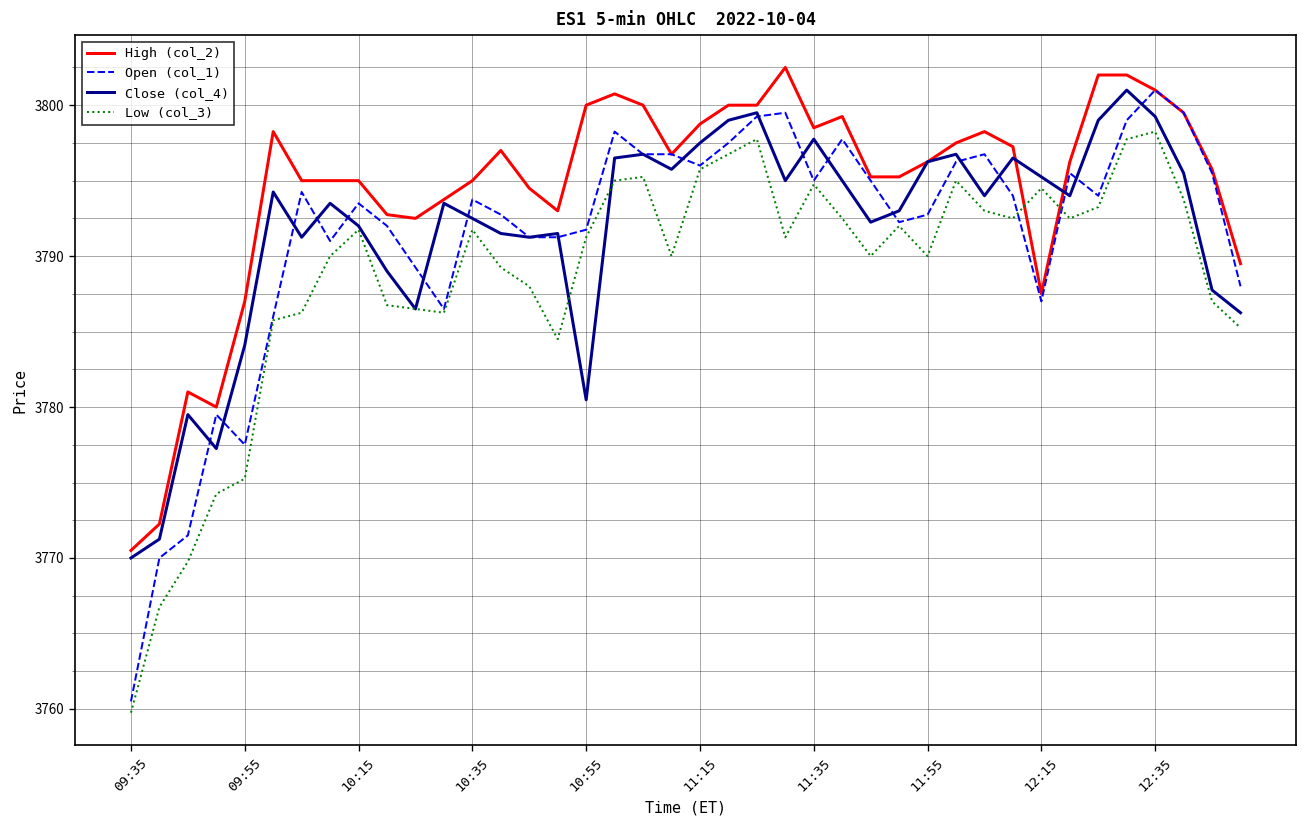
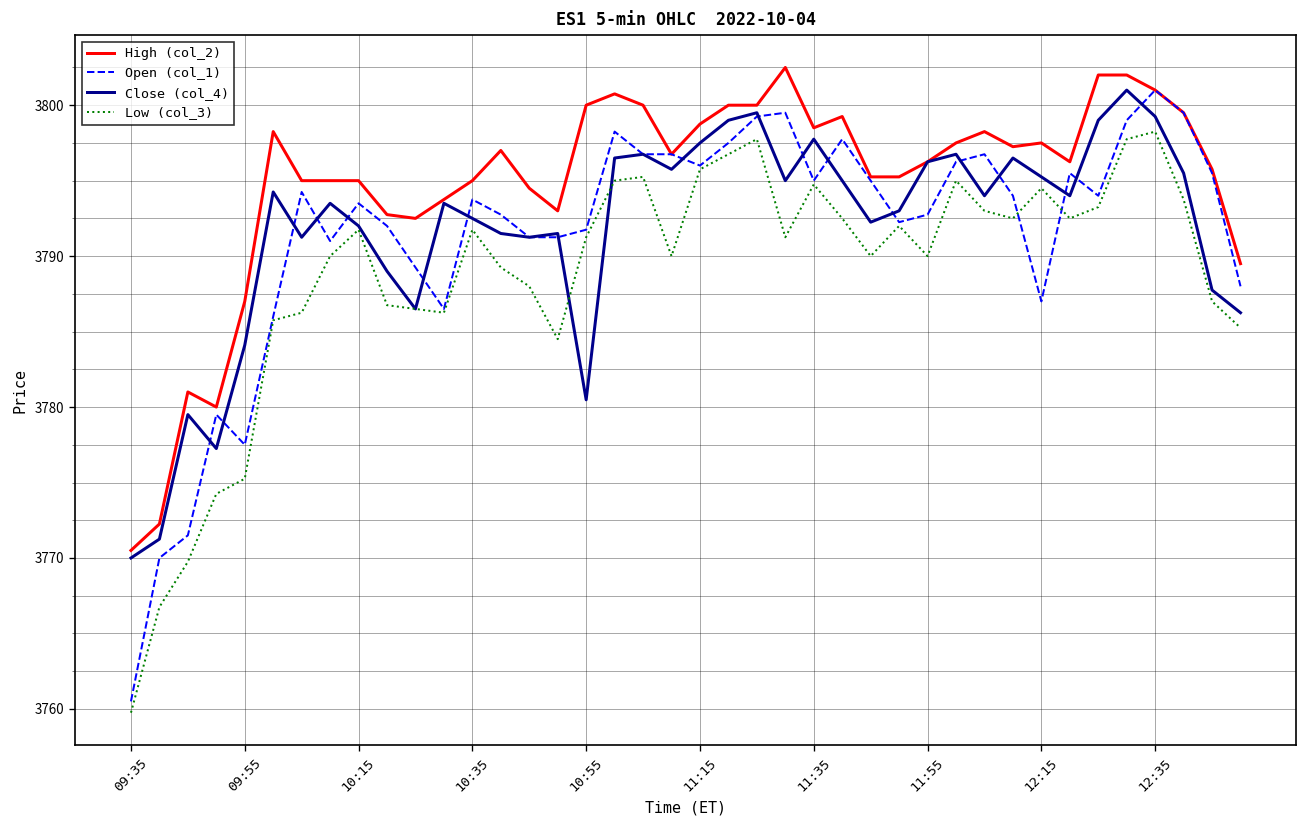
High (col_2), 12:15: 3787.5 -> 3797.5
